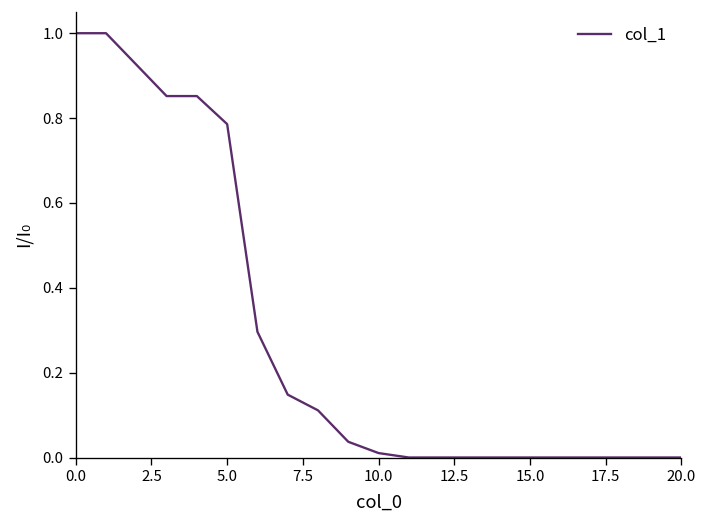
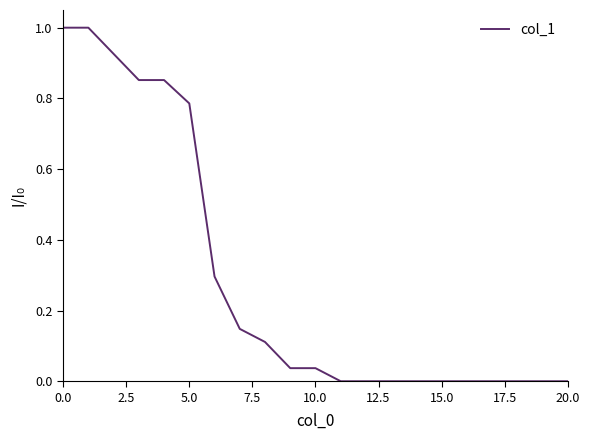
10.0: 0.01 -> 0.04
